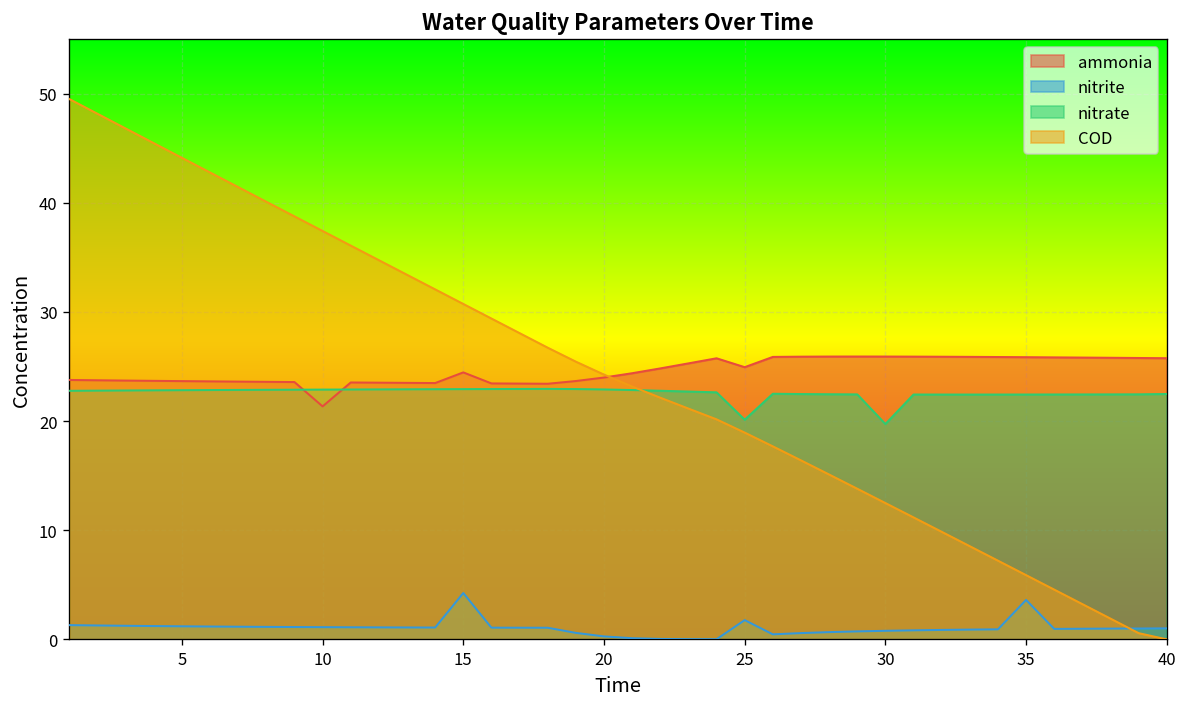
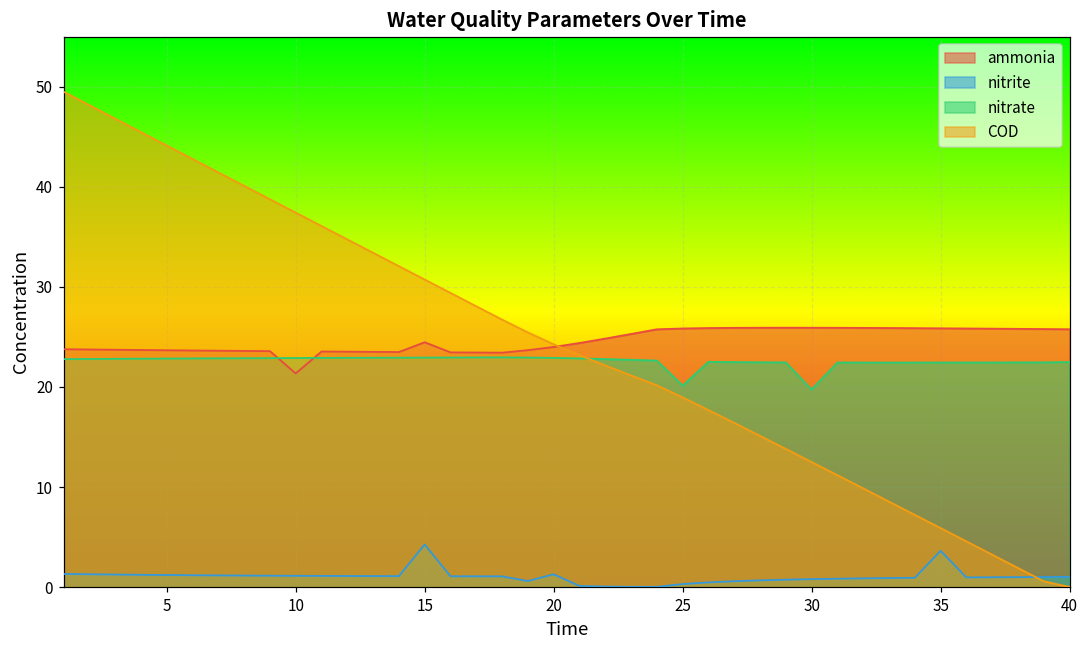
nitrite, 20: 0 -> 1
ammonia, 25: 25 -> 26
nitrite, 25: 2 -> 0
